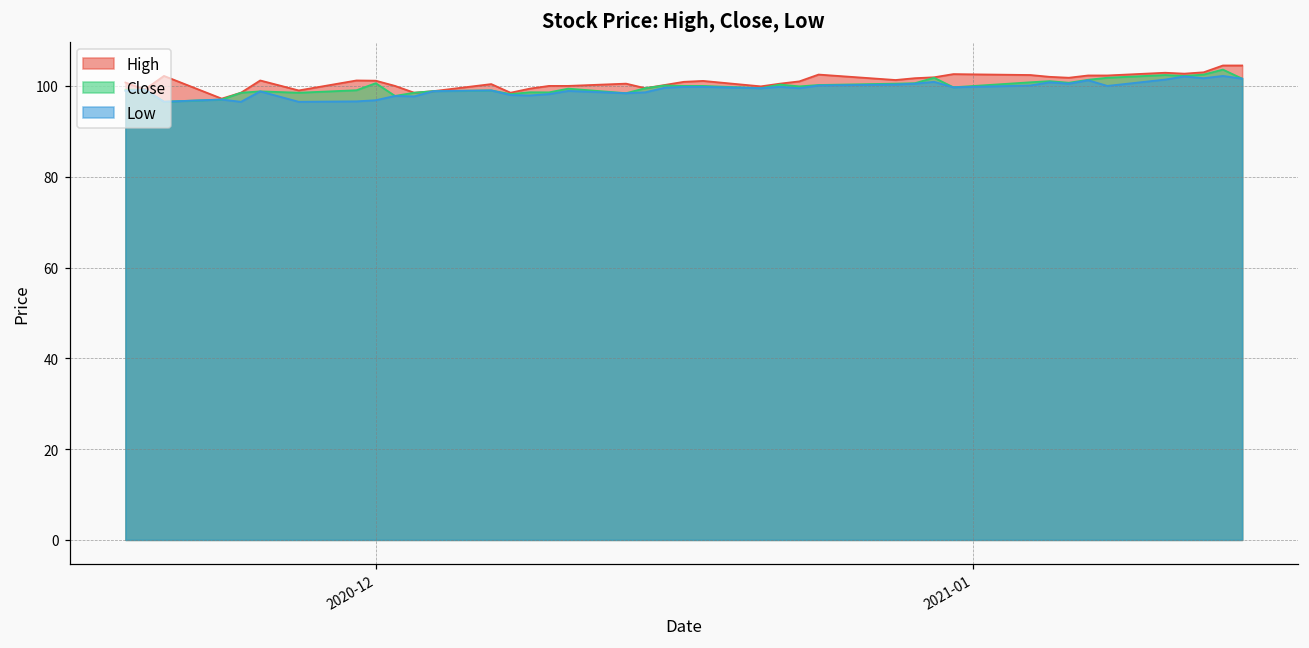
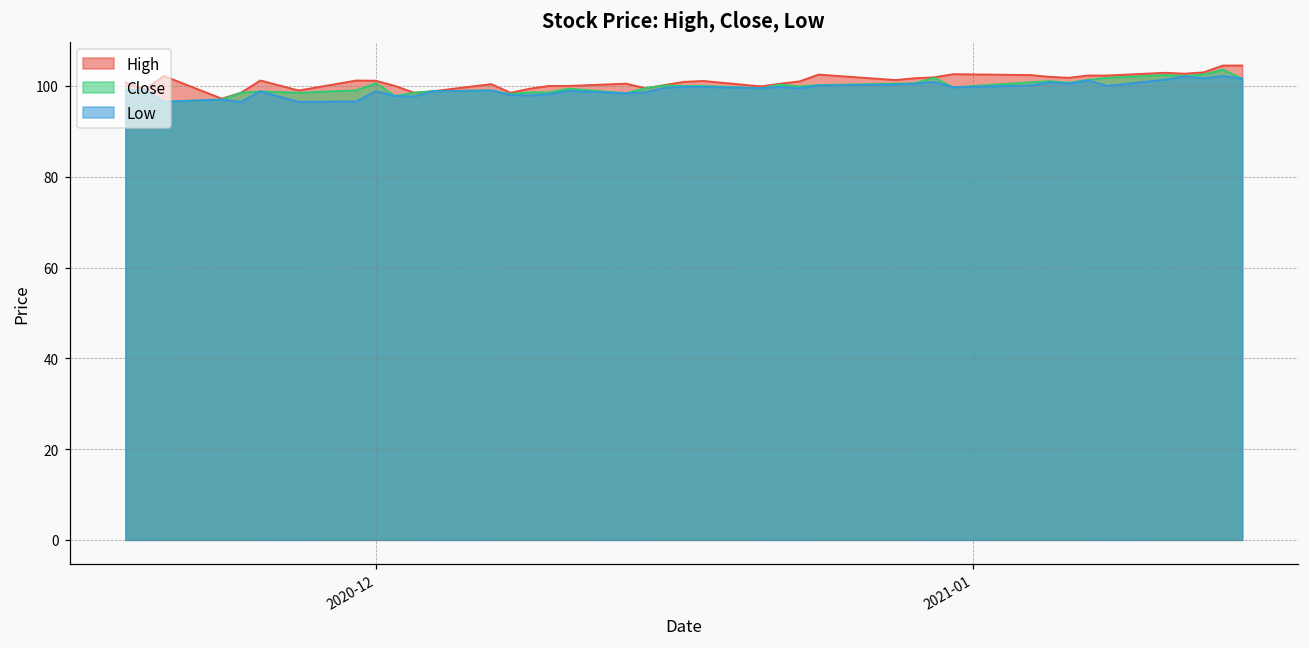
Low, 2020-12: 97 -> 99
